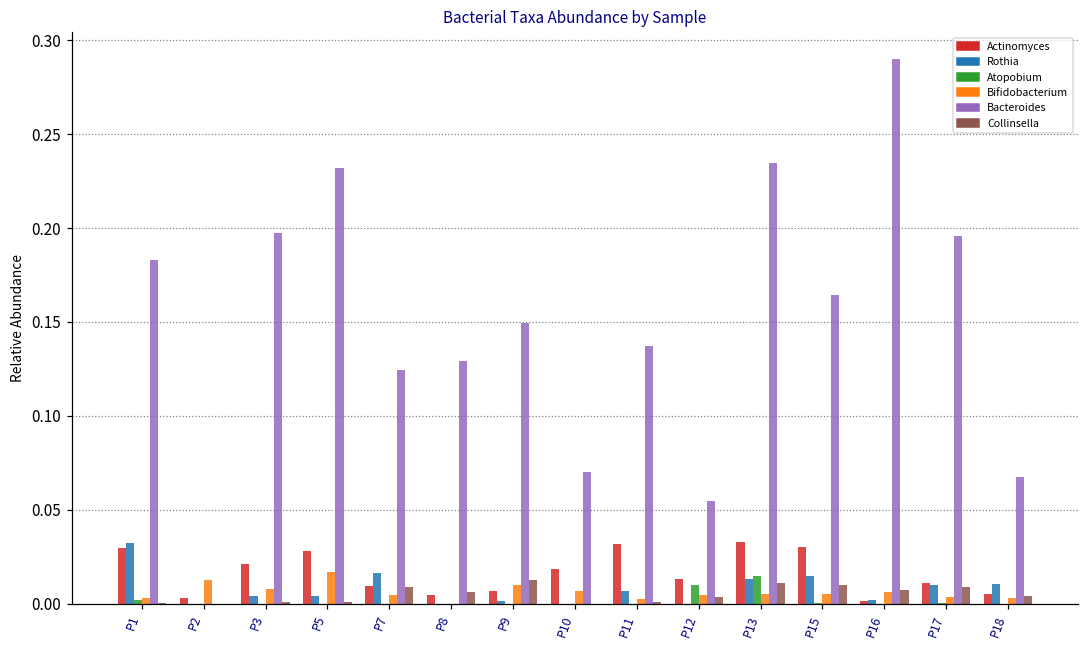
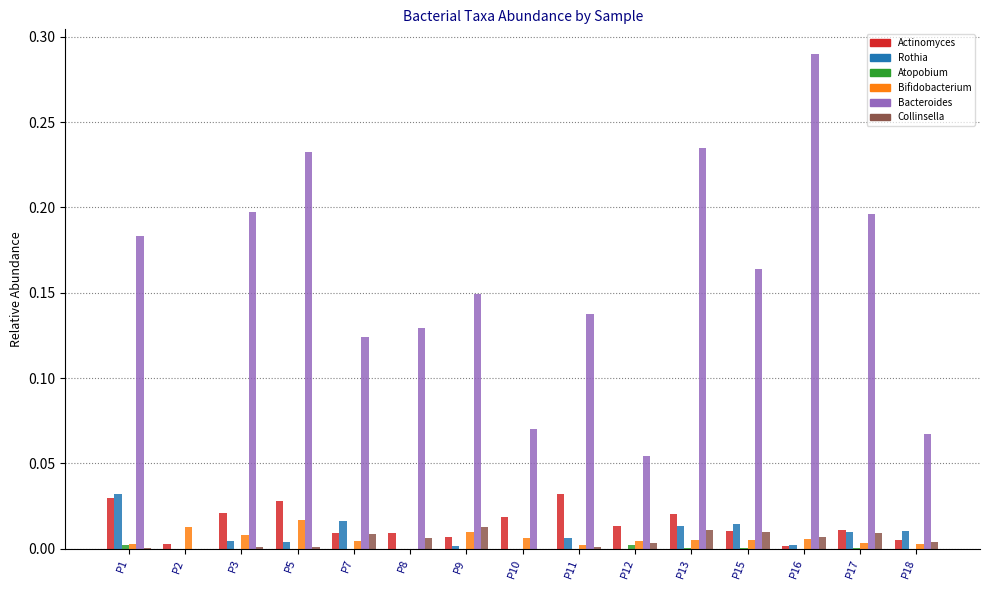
Actinomyces, P8: 0.004 -> 0.009
Atopobium, P12: 0.010 -> 0.002
Actinomyces, P13: 0.033 -> 0.020
Atopobium, P13: 0.015 -> 0.000
Actinomyces, P15: 0.030 -> 0.010
